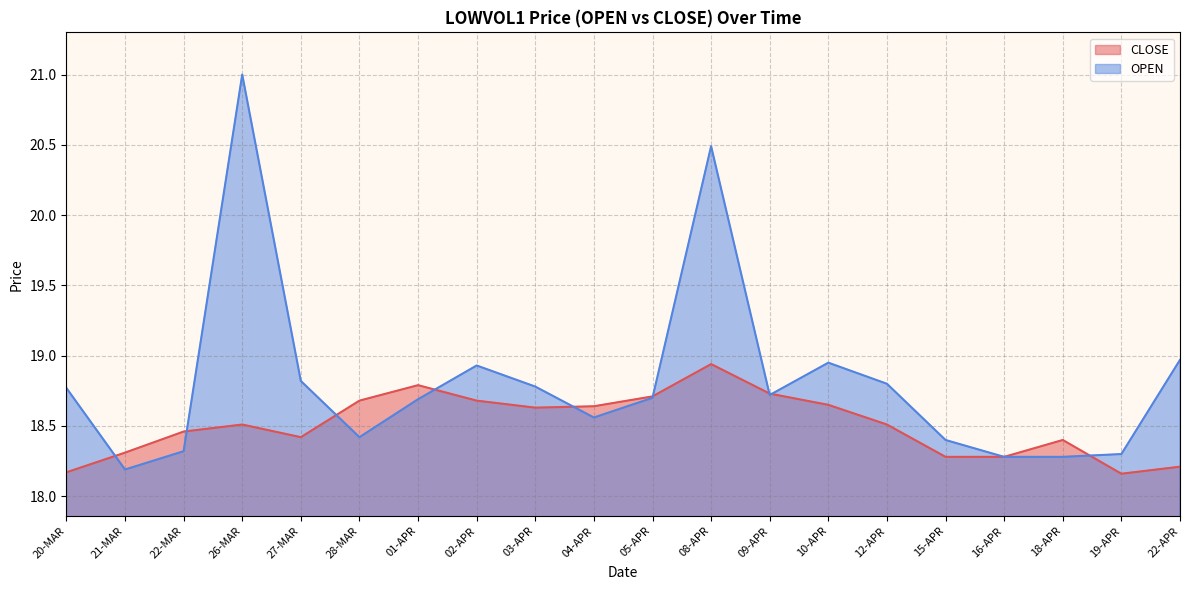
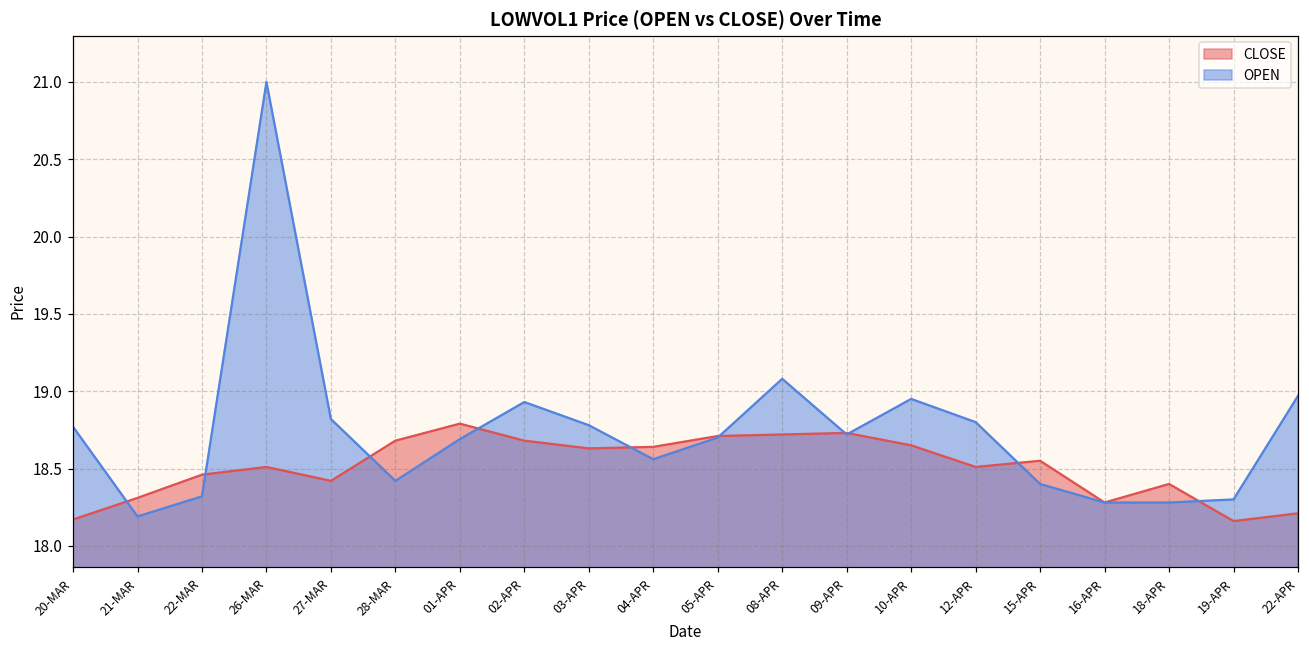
CLOSE, 08-APR: 18.94 -> 18.72
OPEN, 08-APR: 20.49 -> 19.08
CLOSE, 15-APR: 18.28 -> 18.55
